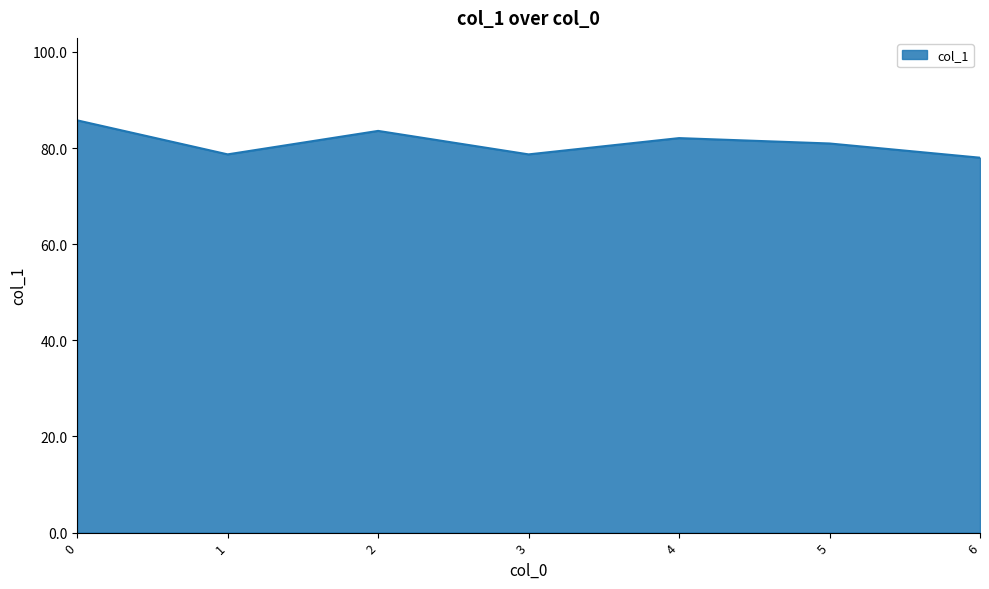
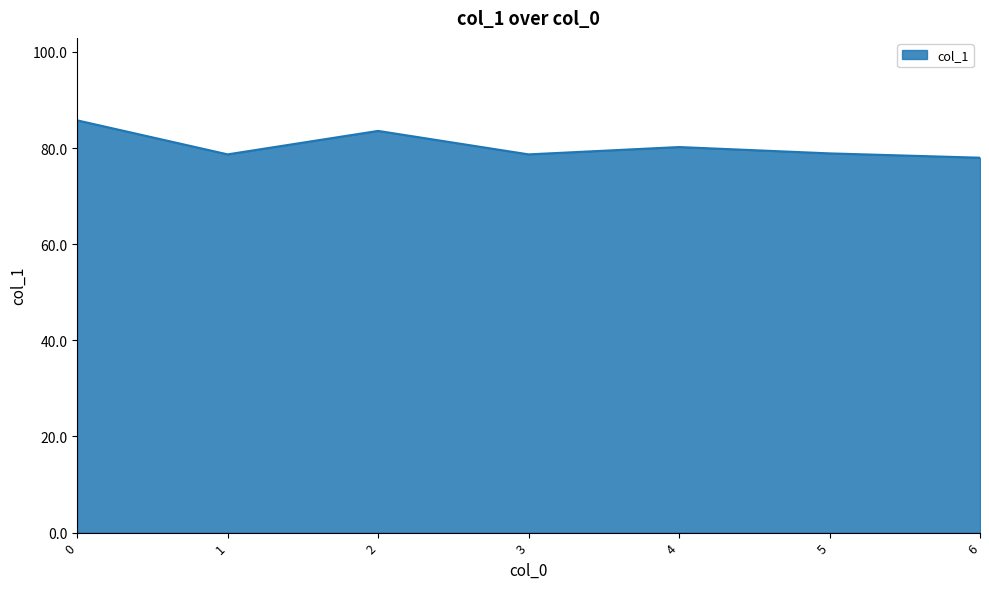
4: 82 -> 80
5: 81 -> 79
